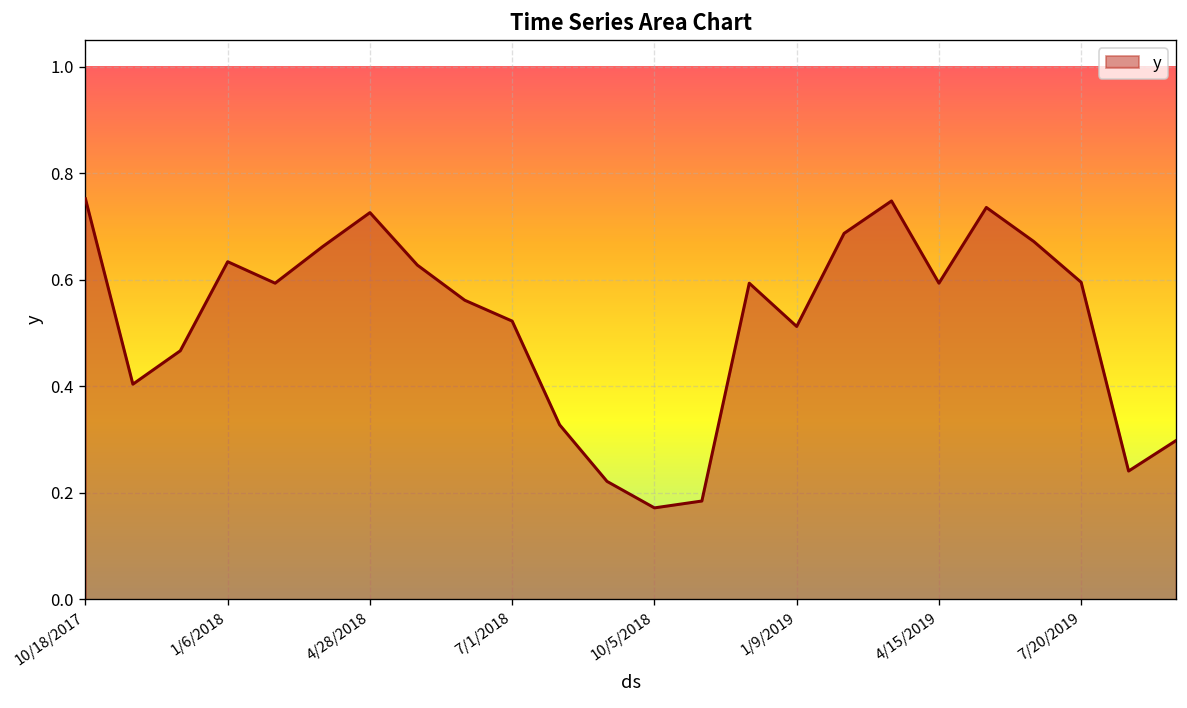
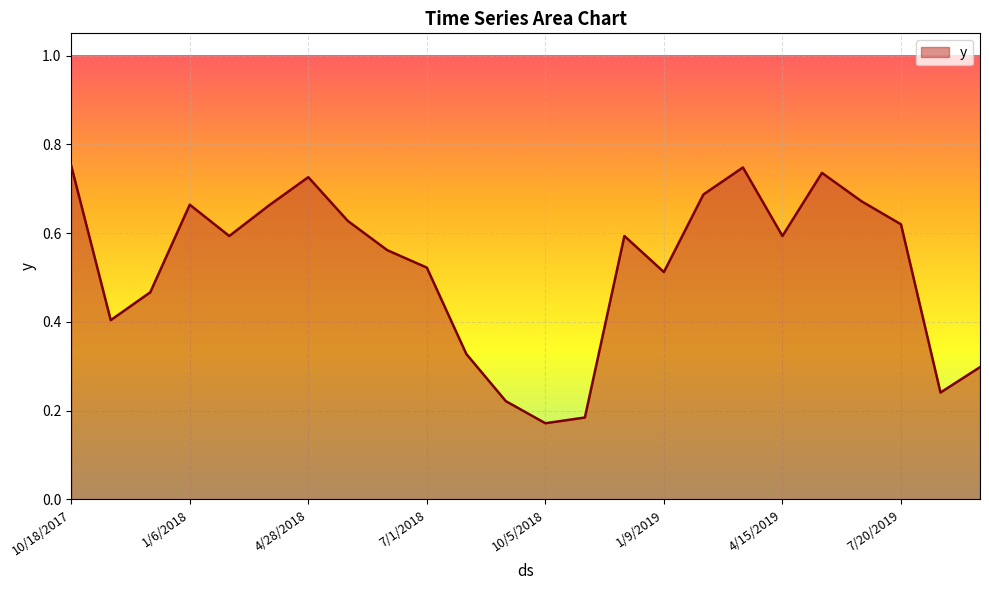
1/6/2018: 0.63 -> 0.66
7/20/2019: 0.60 -> 0.62
